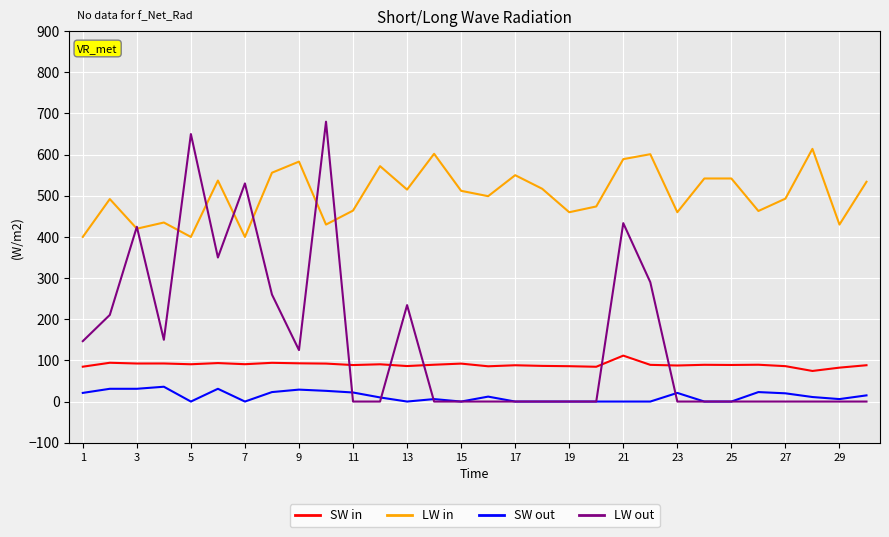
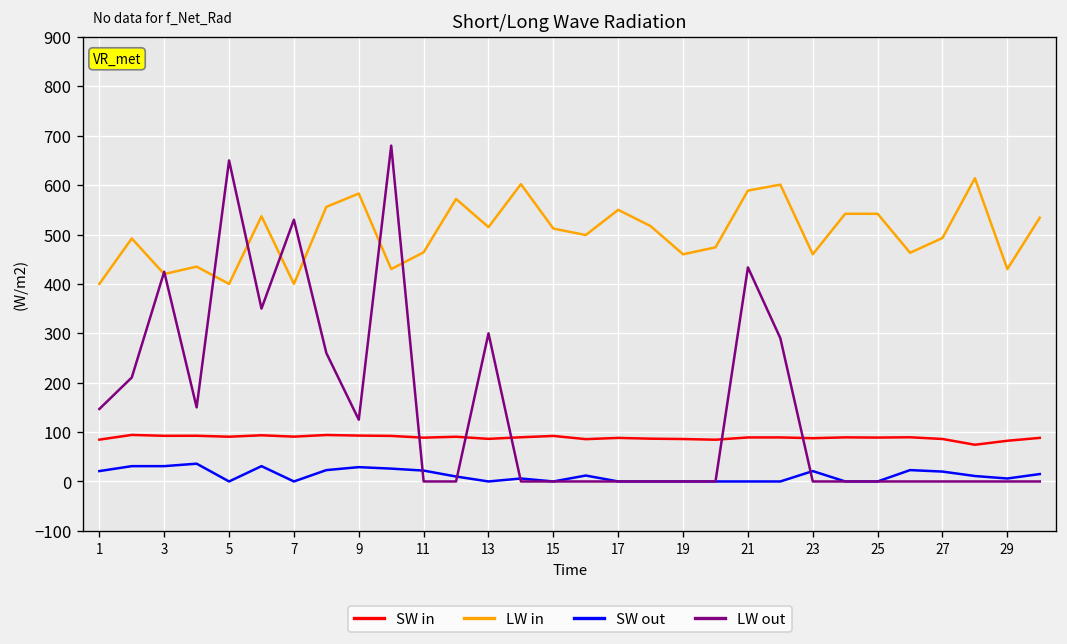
LW out, 13: 230 -> 300
SW in, 21: 110 -> 90
